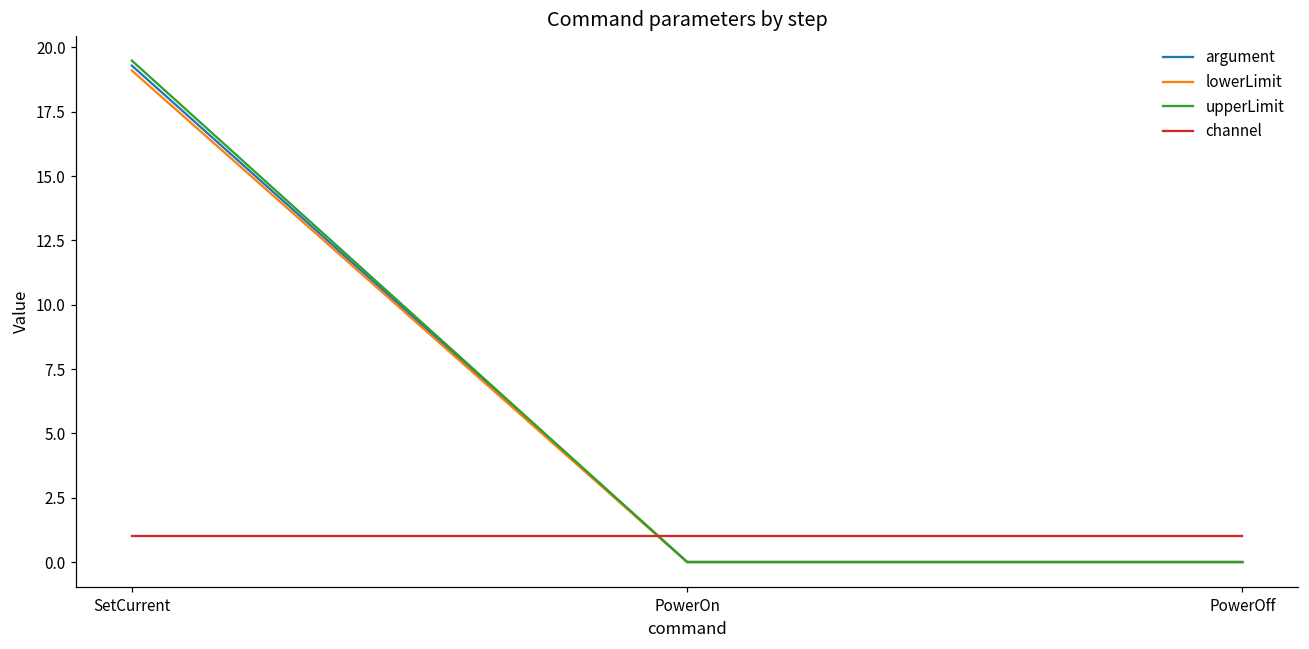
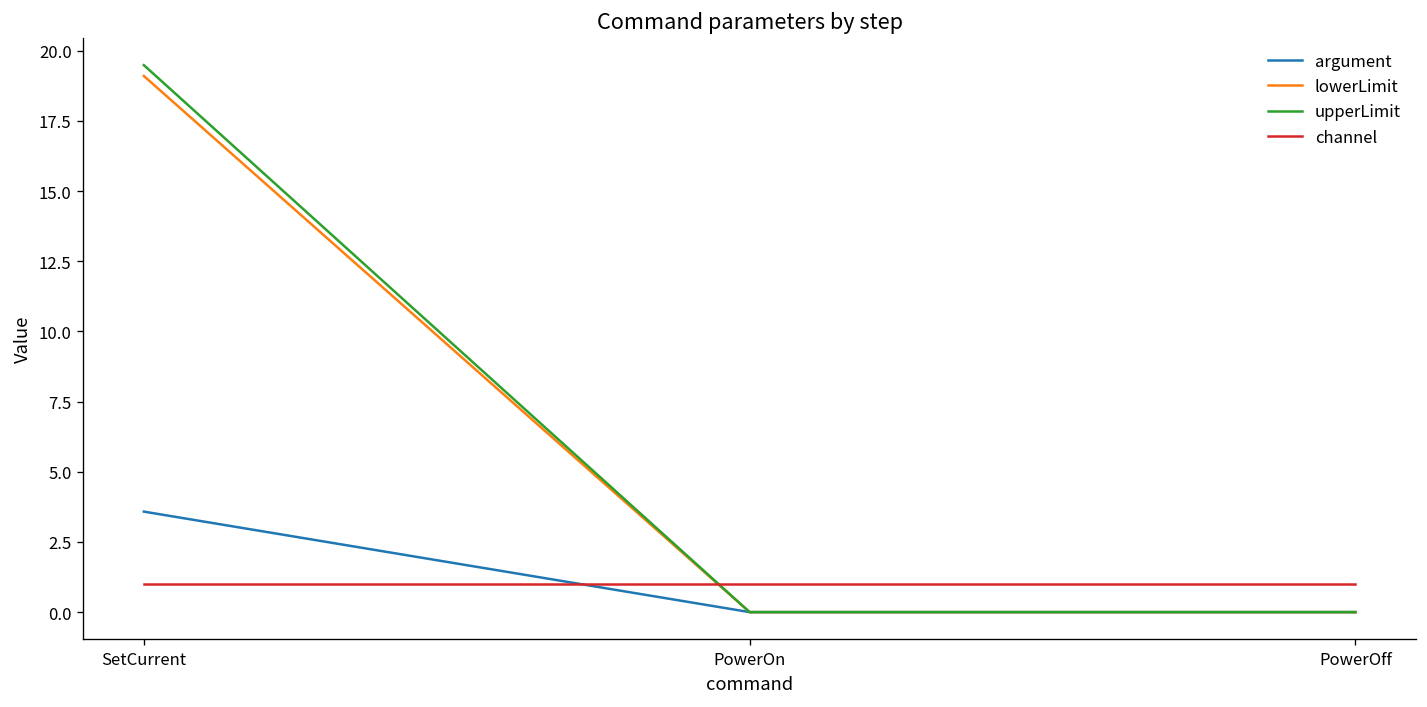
argument, SetCurrent: 19.3 -> 3.6
